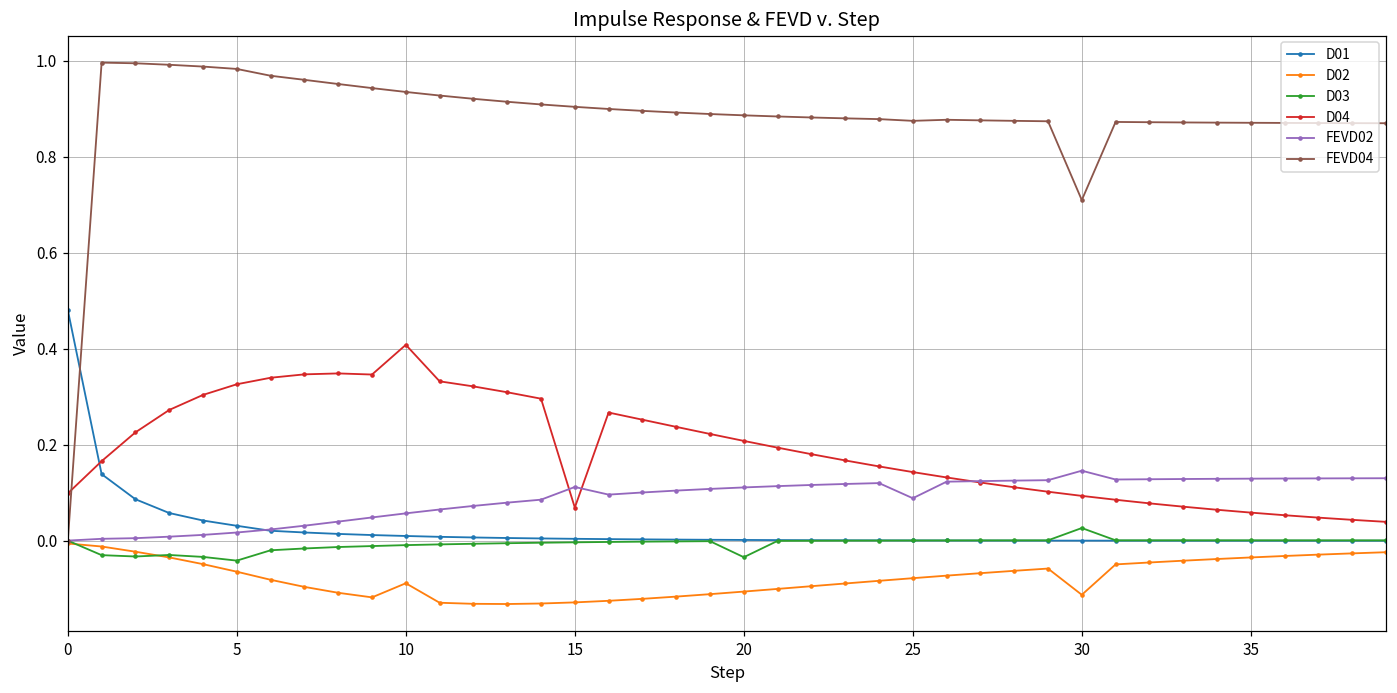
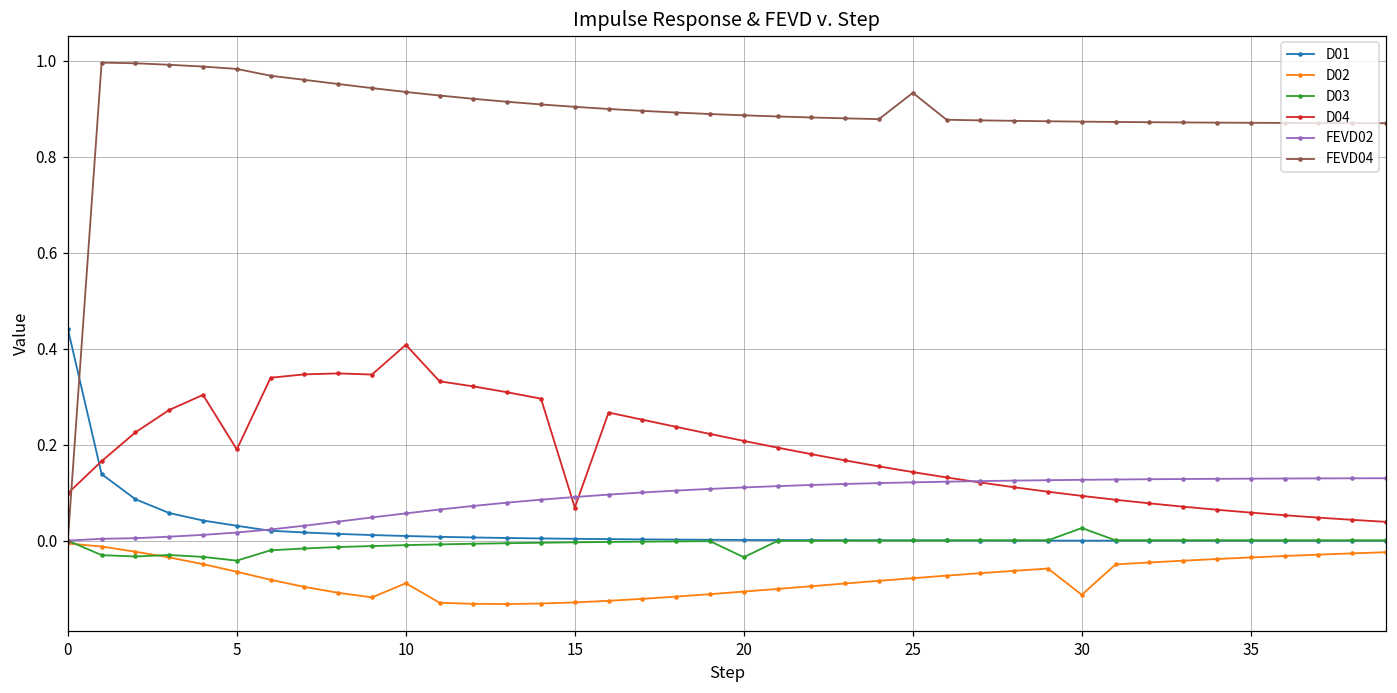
D01, 0: 0.48 -> 0.44
D04, 5: 0.33 -> 0.19
FEVD02, 15: 0.11 -> 0.09
FEVD02, 25: 0.09 -> 0.12
FEVD04, 25: 0.87 -> 0.93
FEVD02, 30: 0.15 -> 0.13
FEVD04, 30: 0.71 -> 0.87
